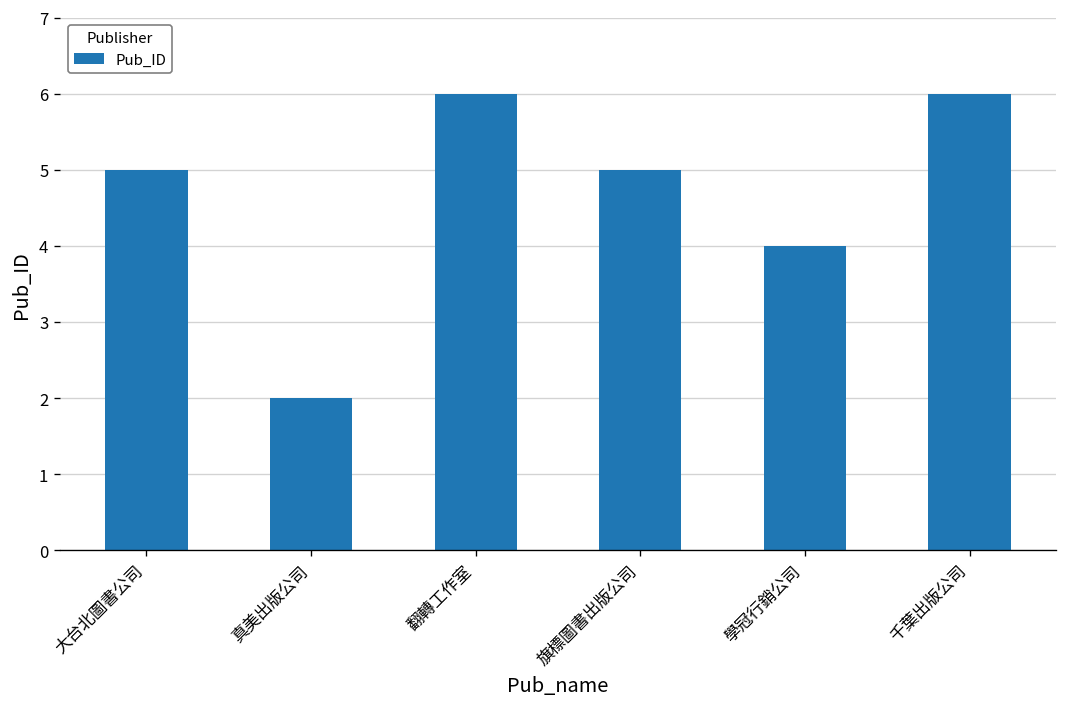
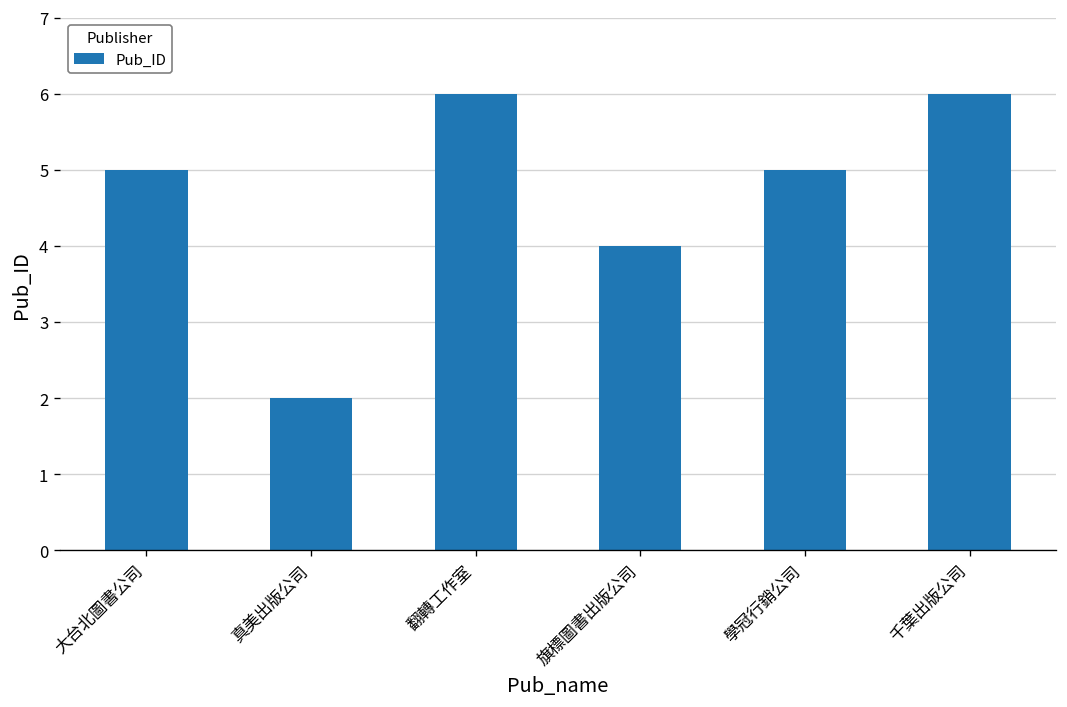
旗標圖書出版公司: 5 -> 4
學冠行銷公司: 4 -> 5
